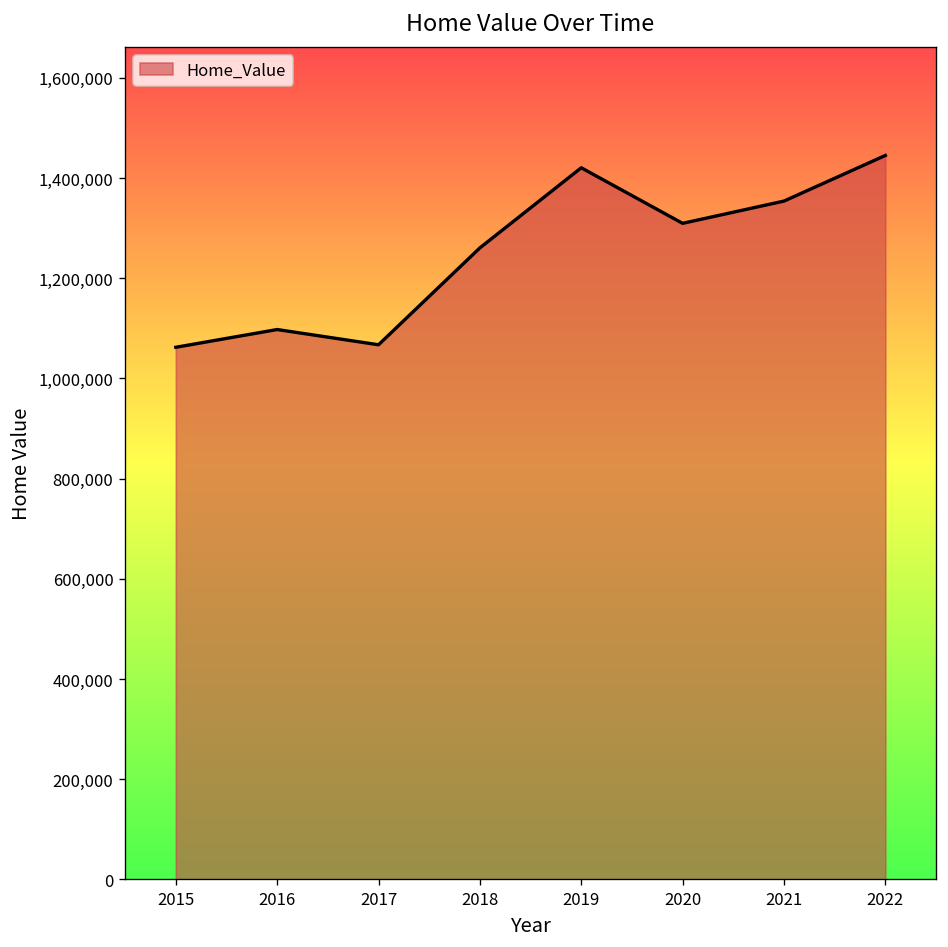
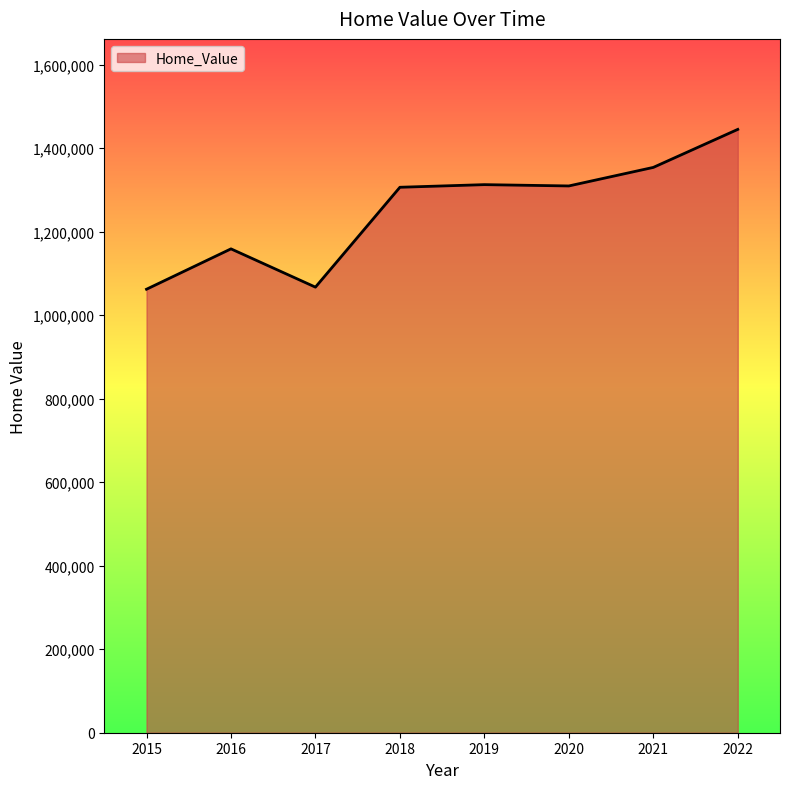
2016: 1,100,000 -> 1,160,000
2018: 1,260,000 -> 1,310,000
2019: 1,420,000 -> 1,310,000
